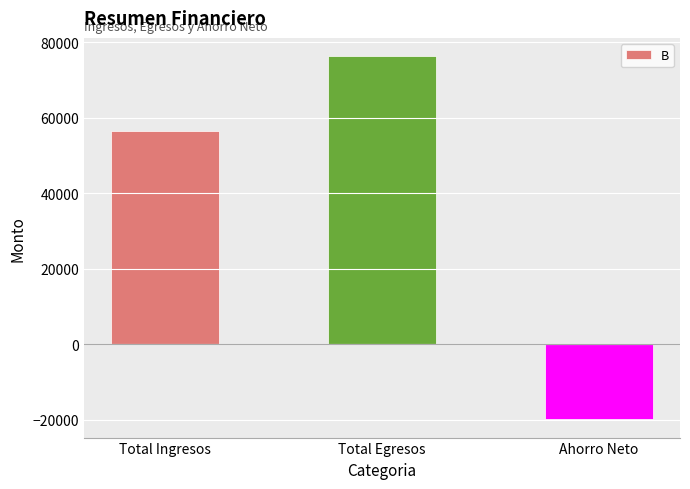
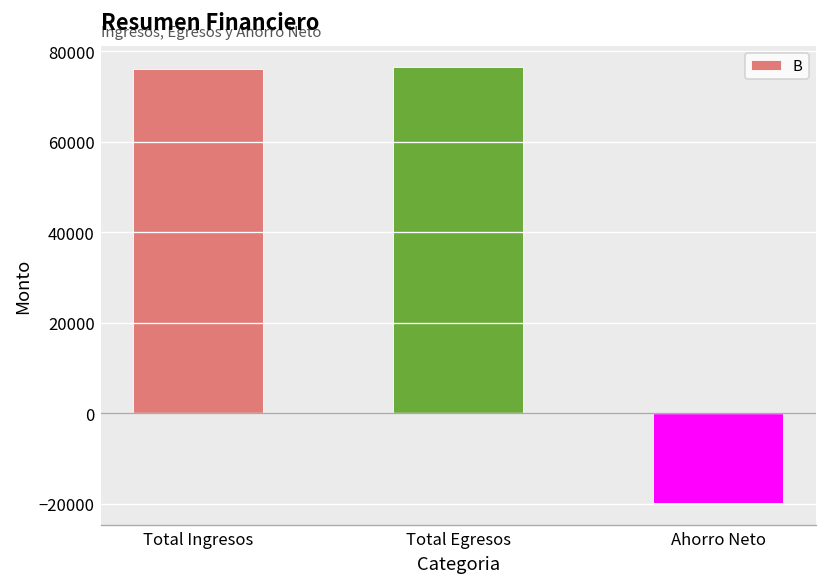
Total Ingresos: 56000 -> 76000
